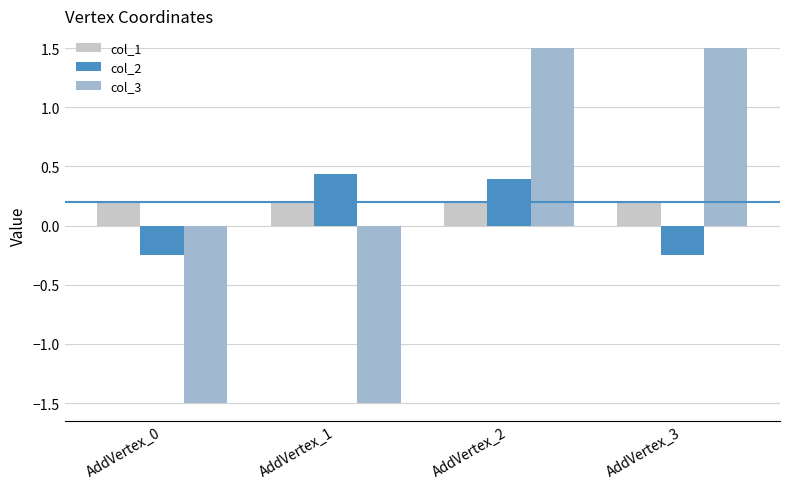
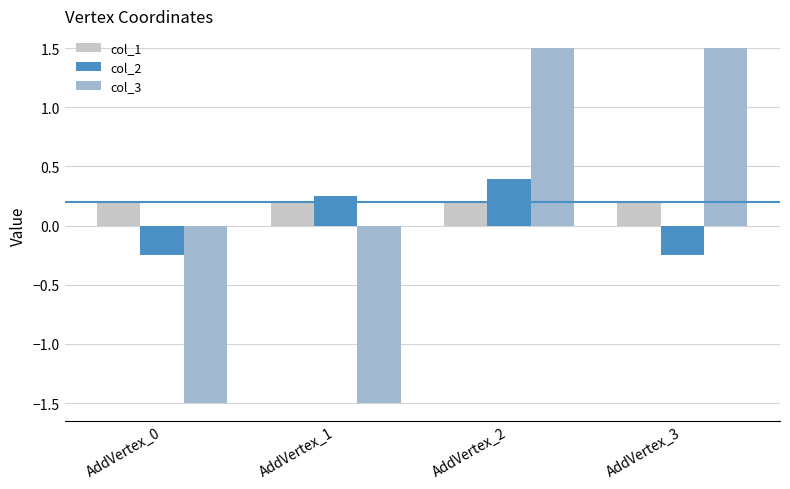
col_2, AddVertex_1: 0.44 -> 0.25
